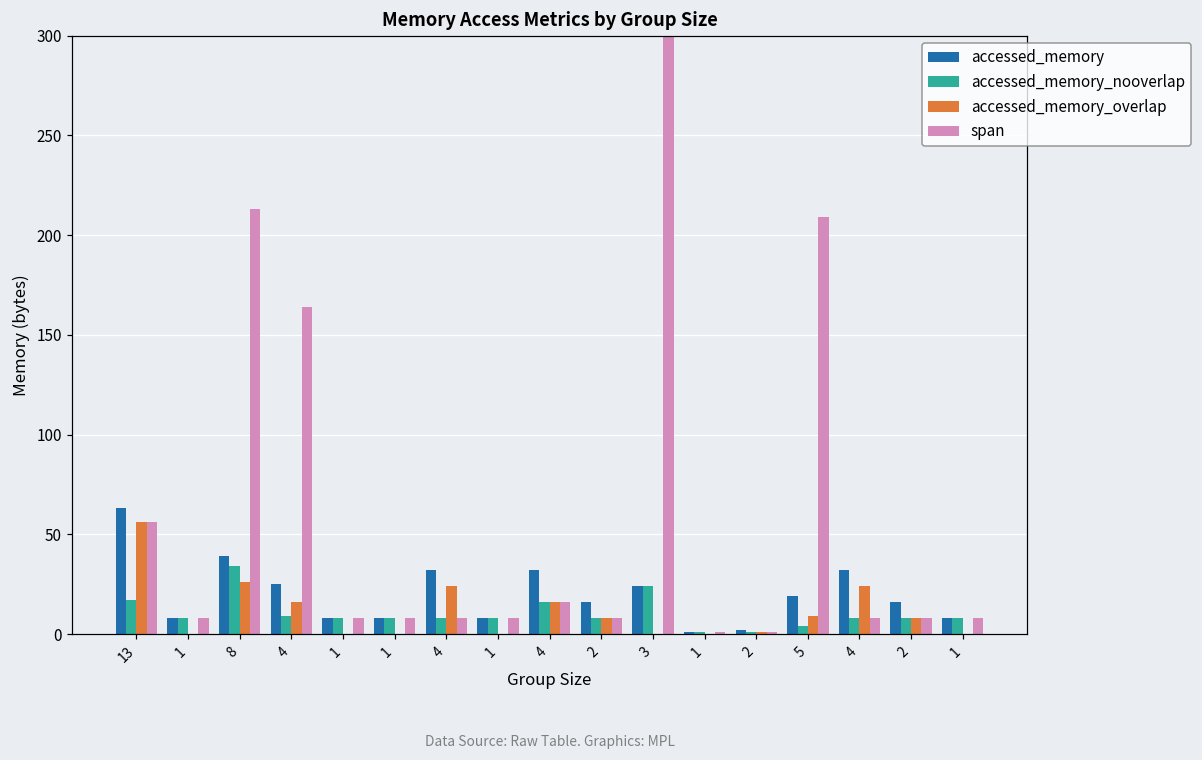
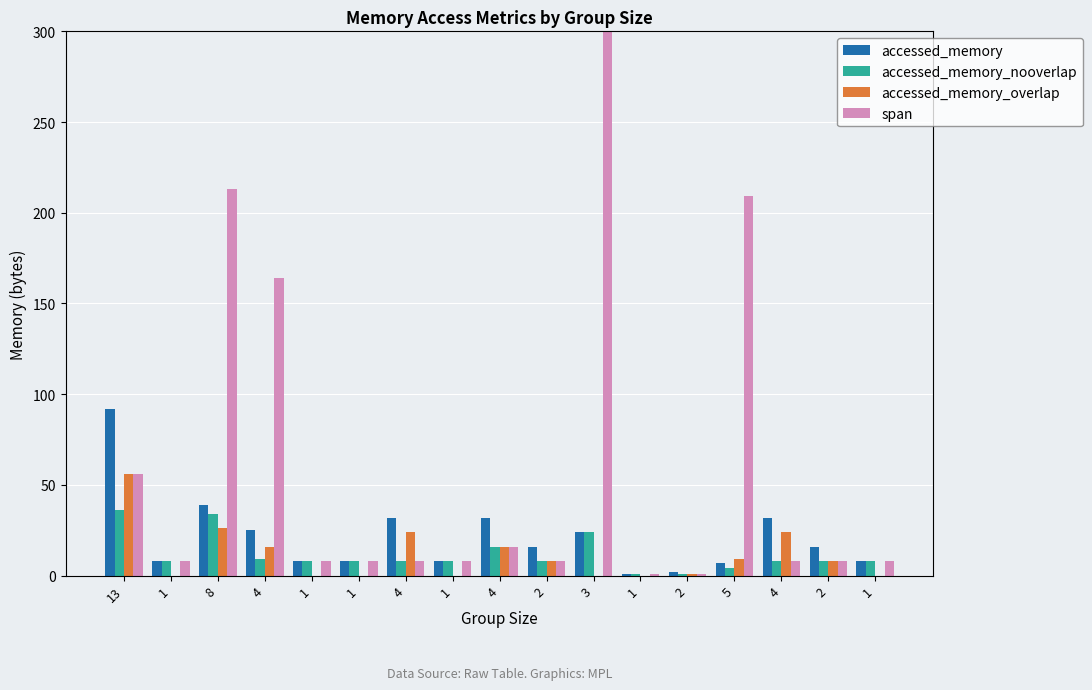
accessed_memory, 13: 63 -> 92
accessed_memory_nooverlap, 13: 17 -> 36
accessed_memory, 5: 19 -> 7
